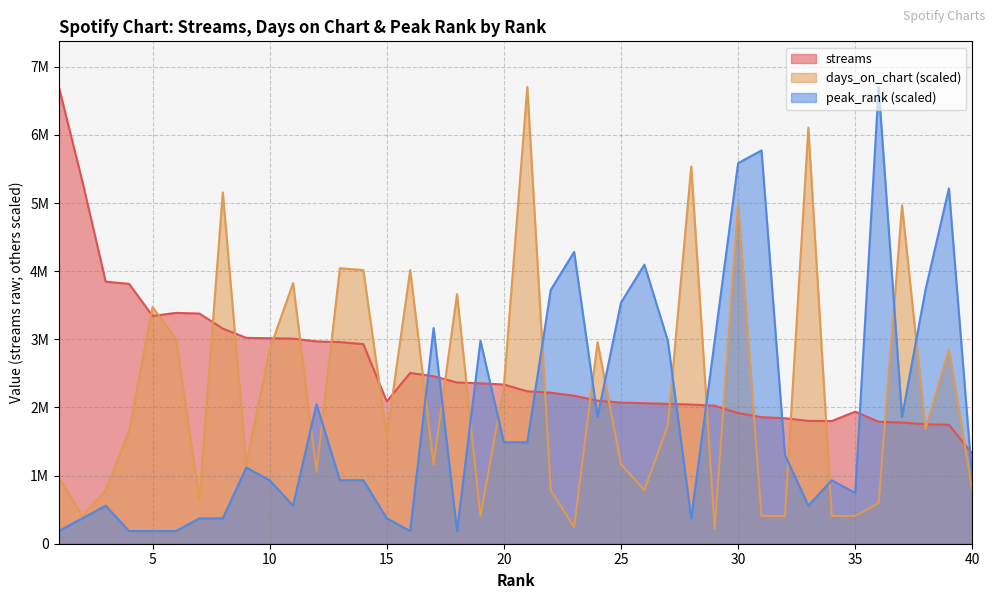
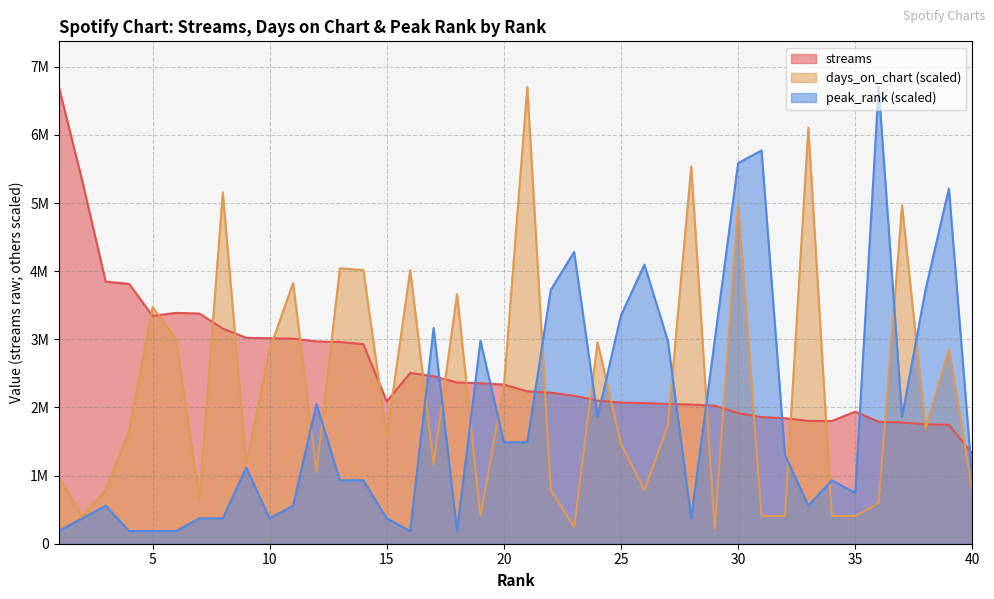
peak_rank (scaled), 10: 900000 -> 400000
days_on_chart (scaled), 25: 1200000 -> 1500000
peak_rank (scaled), 25: 3500000 -> 3400000
